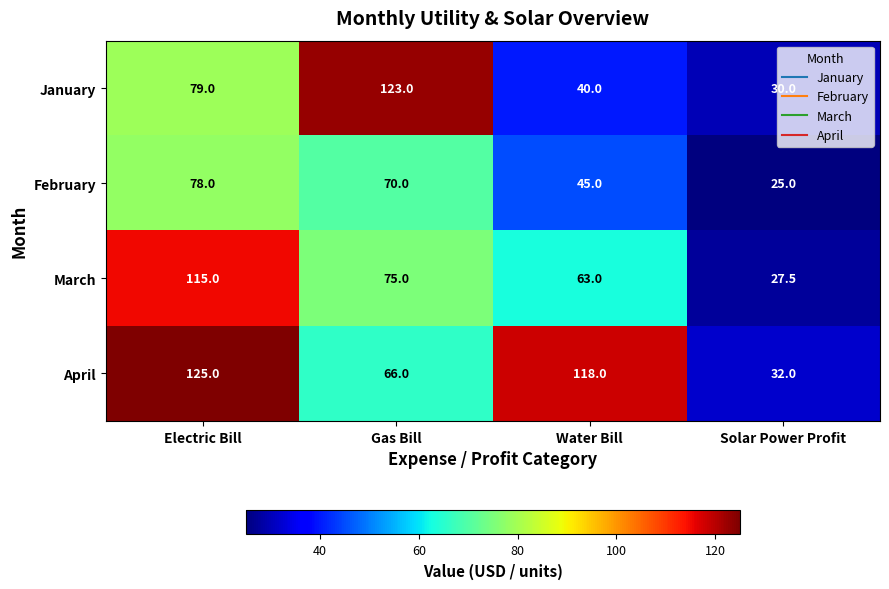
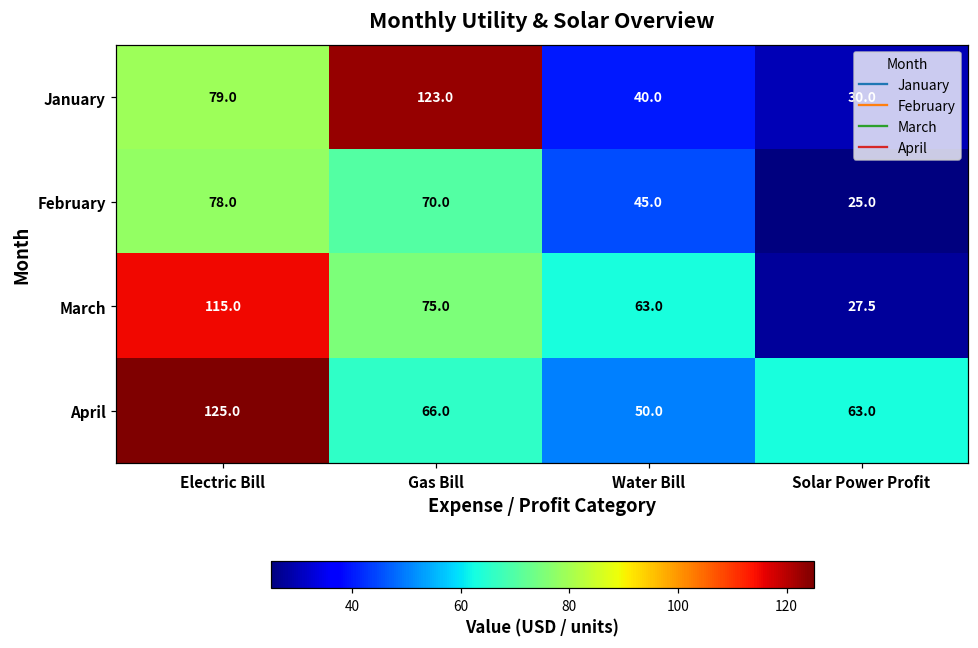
April, Water Bill: 118.0 -> 50.0
April, Solar Power Profit: 32.0 -> 63.0
